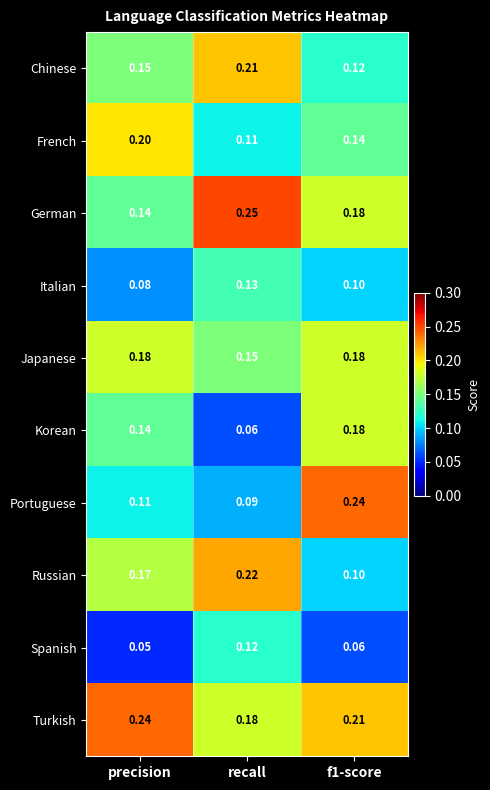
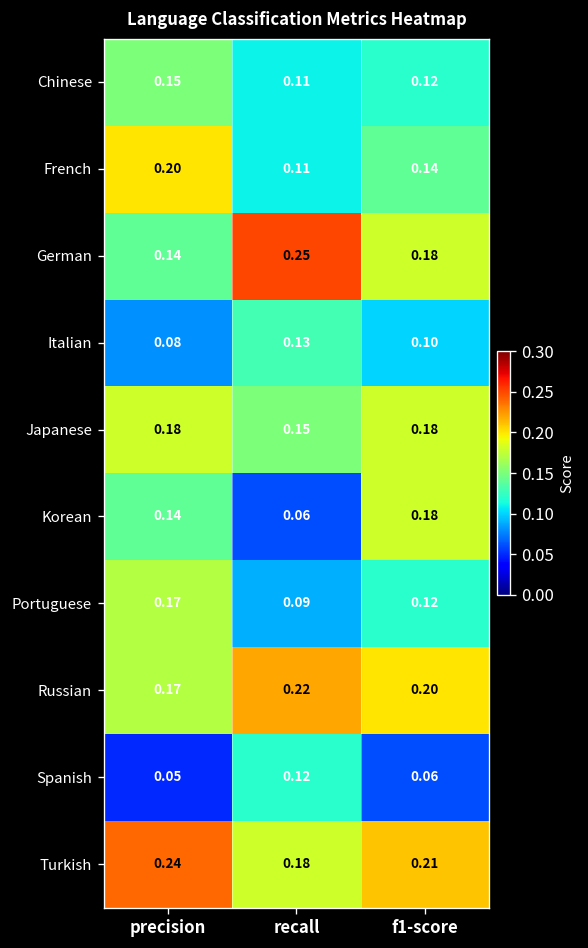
Chinese, recall: 0.21 -> 0.11
Portuguese, precision: 0.11 -> 0.17
Portuguese, f1-score: 0.24 -> 0.12
Russian, f1-score: 0.10 -> 0.20
